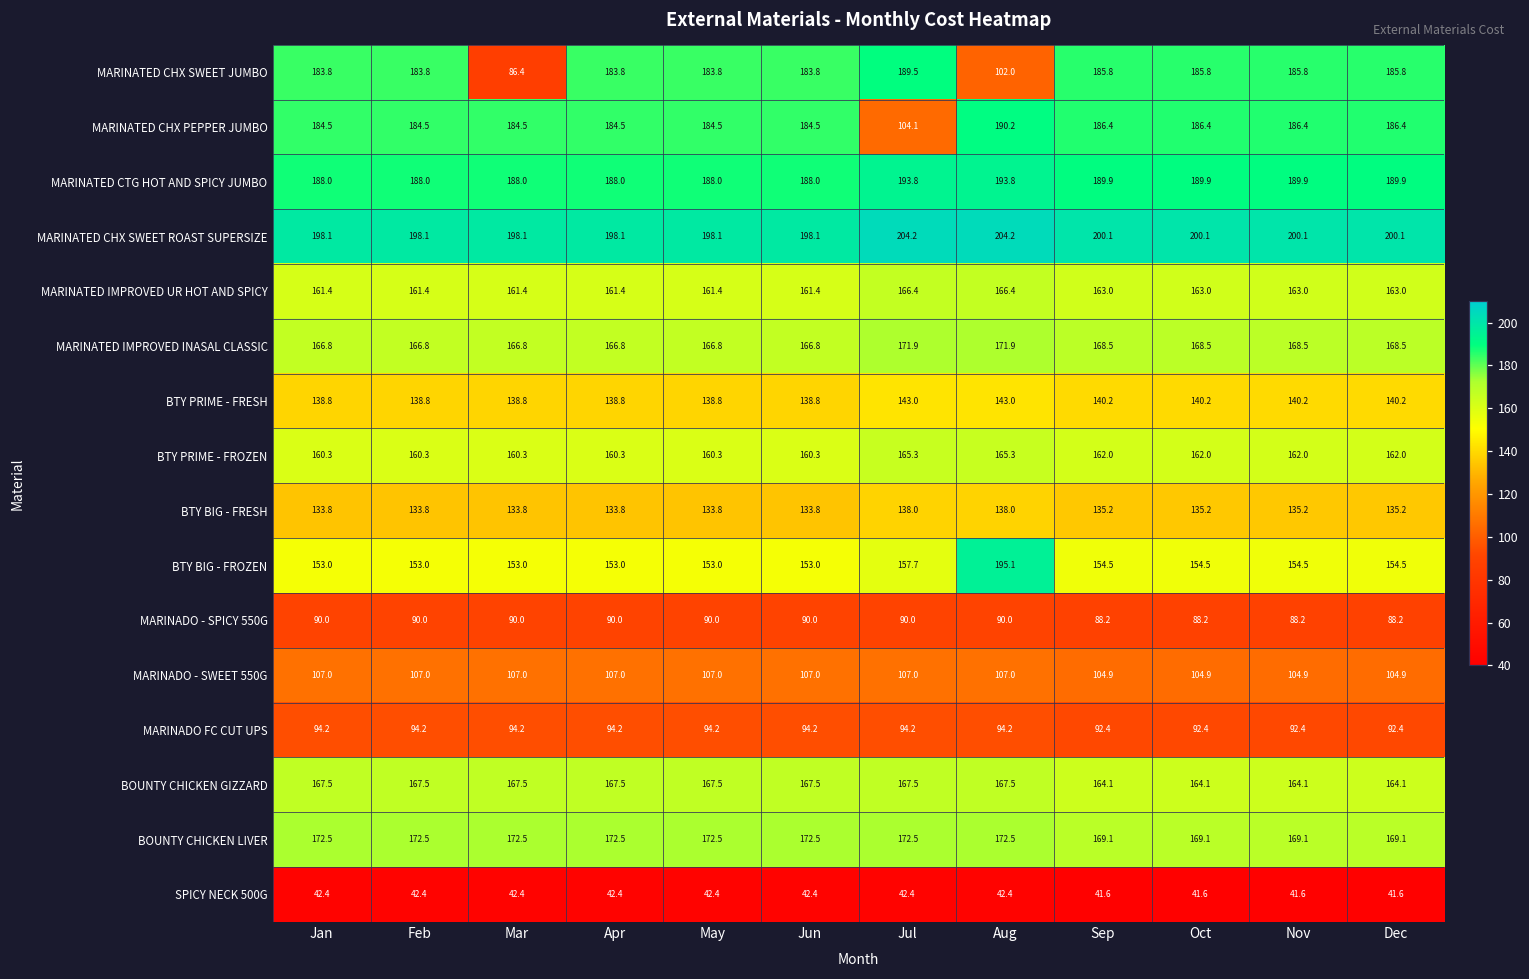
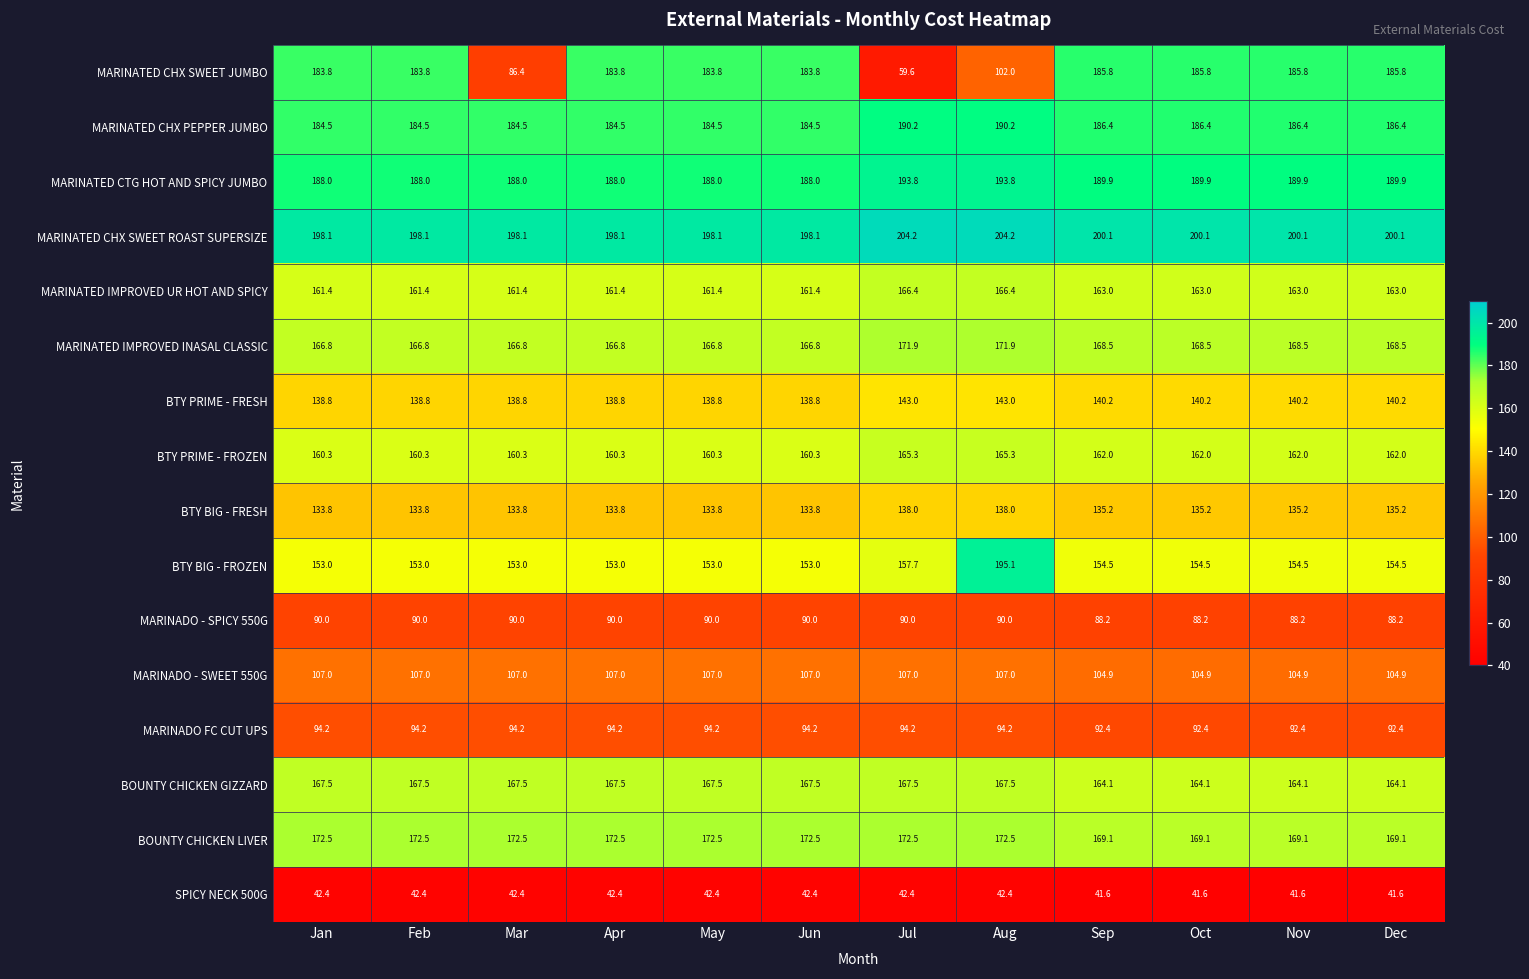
MARINATED CHX SWEET JUMBO, Jul: 189.5 -> 59.6
MARINATED CHX PEPPER JUMBO, Jul: 104.1 -> 190.2
